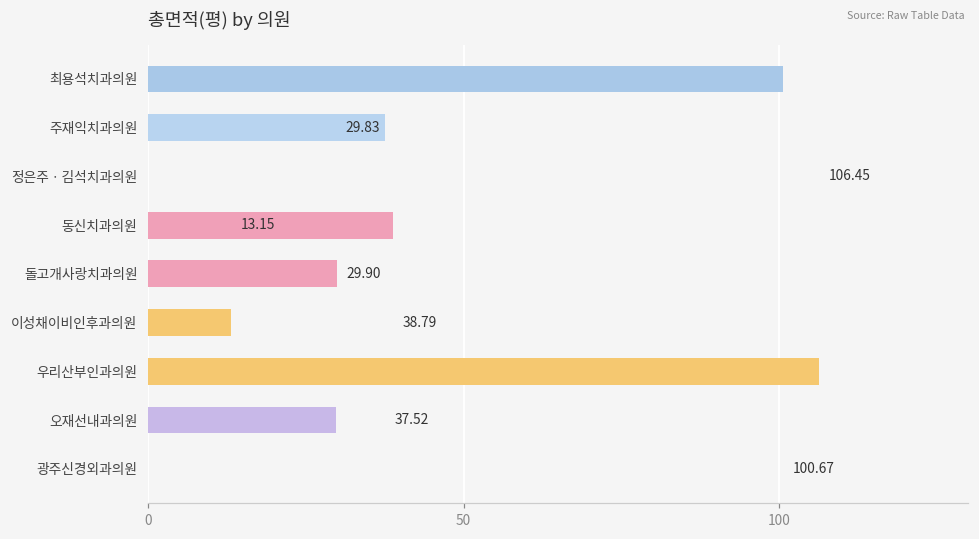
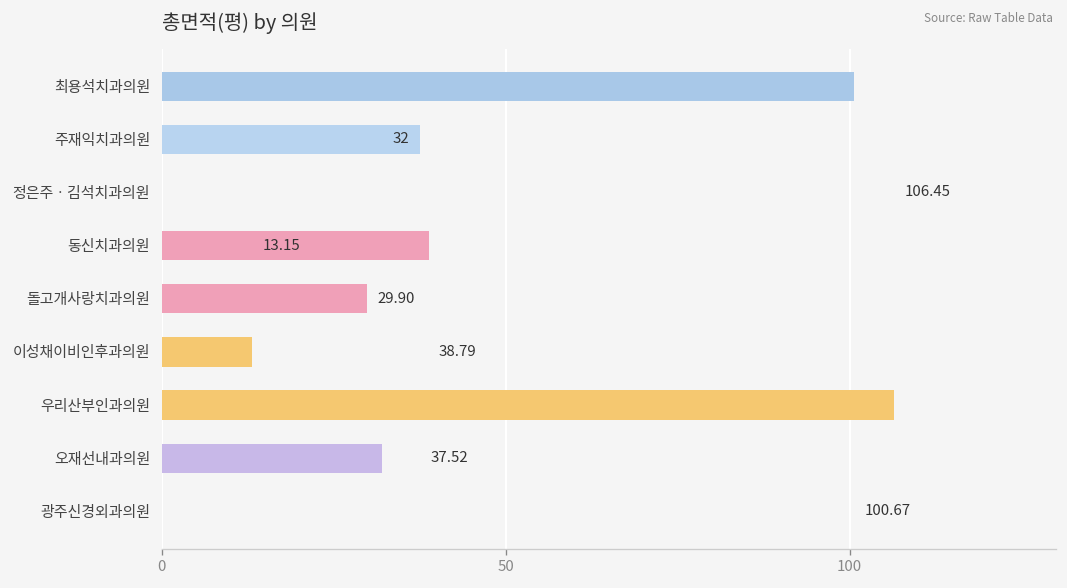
오재선내과의원: 29.83 -> 32
